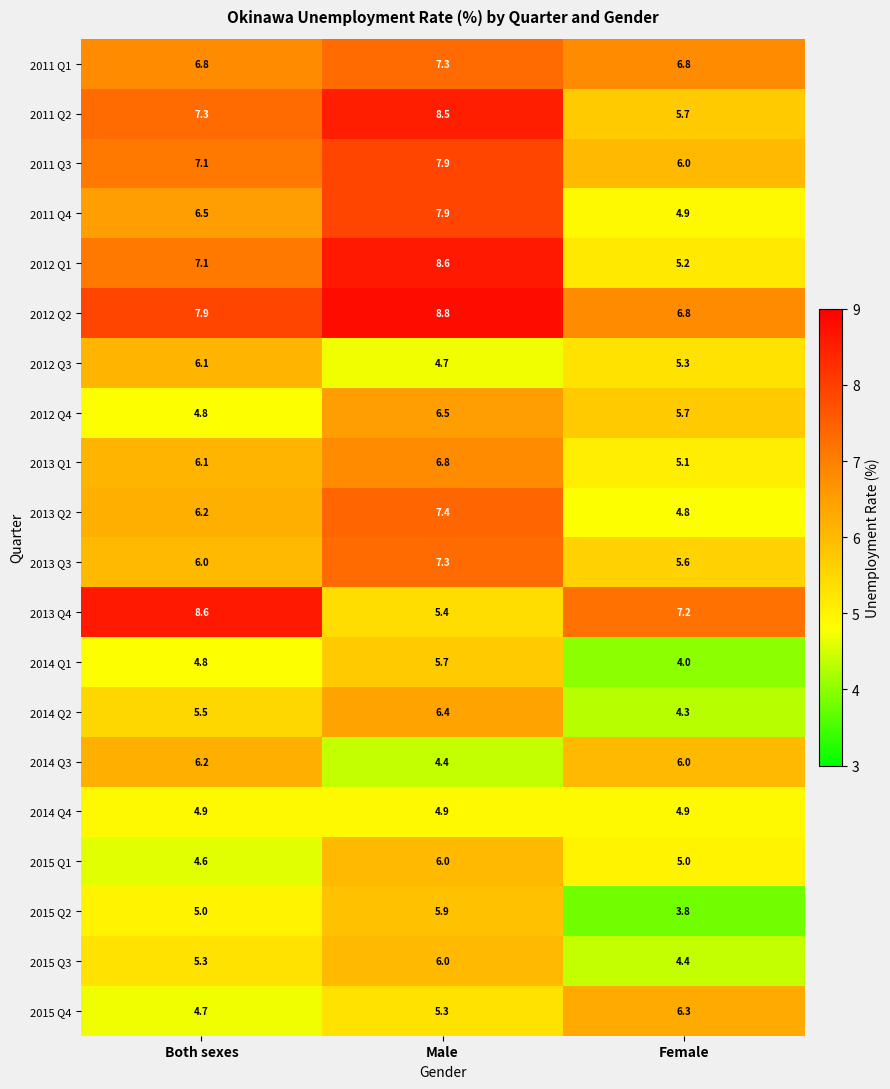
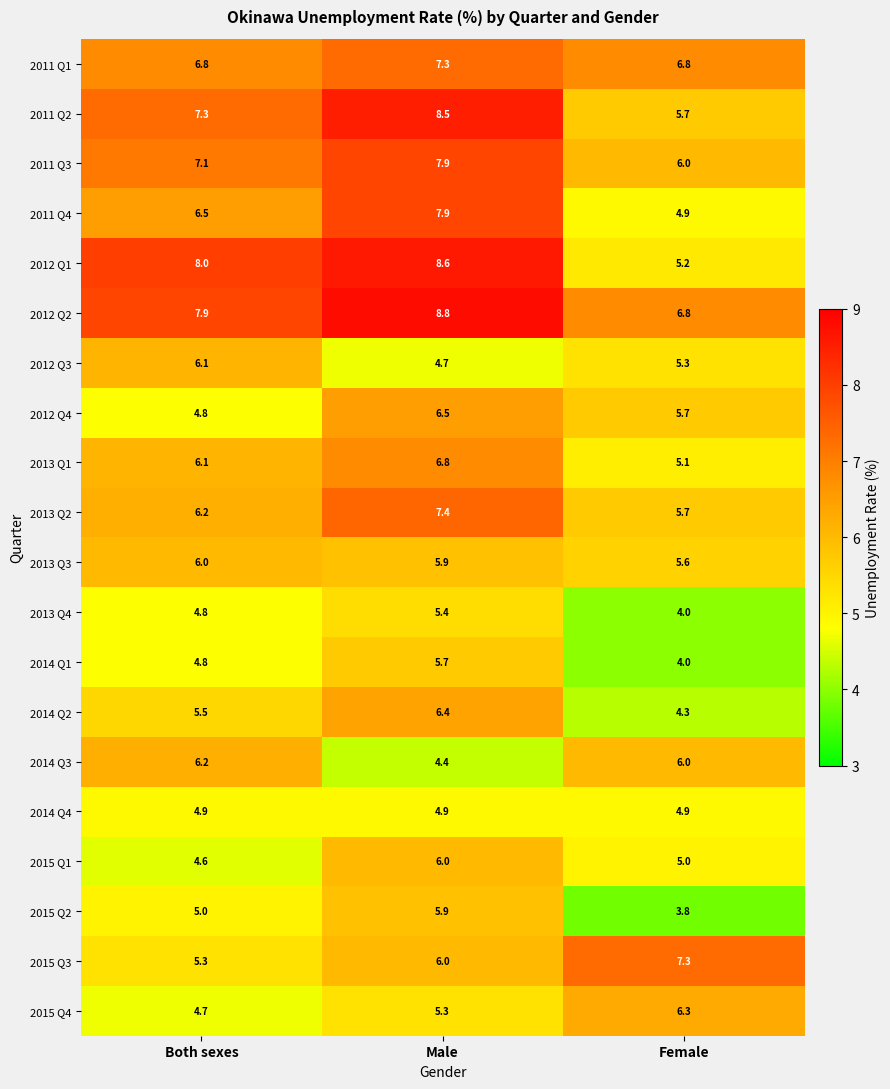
2012 Q1, Both sexes: 7.1 -> 8.0
2013 Q2, Female: 4.8 -> 5.7
2013 Q3, Male: 7.3 -> 5.9
2013 Q4, Both sexes: 8.6 -> 4.8
2013 Q4, Female: 7.2 -> 4.0
2015 Q3, Female: 4.4 -> 7.3
